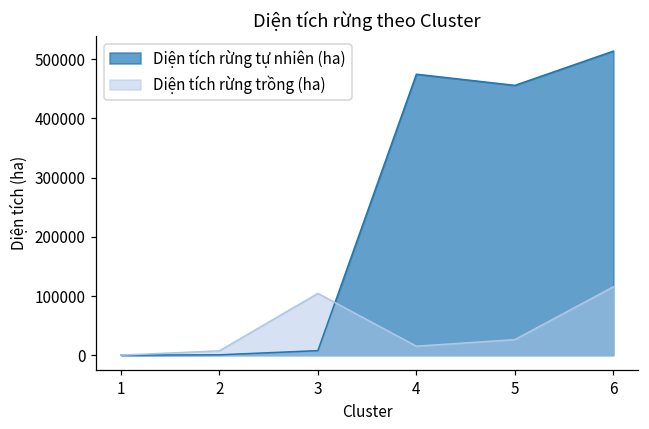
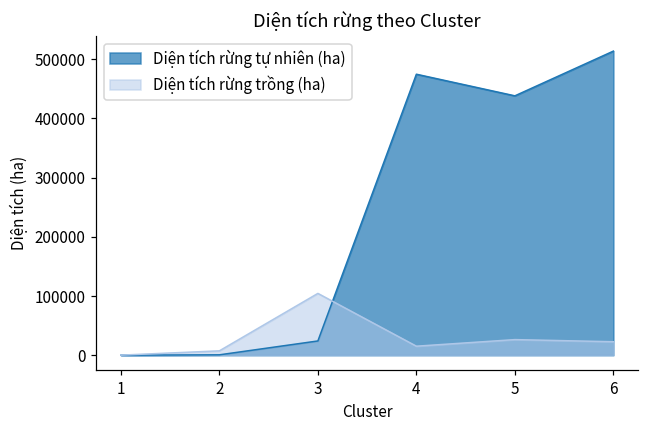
Diện tích rừng tự nhiên (ha), 3: 10000 -> 20000
Diện tích rừng tự nhiên (ha), 5: 460000 -> 440000
Diện tích rừng trồng (ha), 6: 120000 -> 20000
